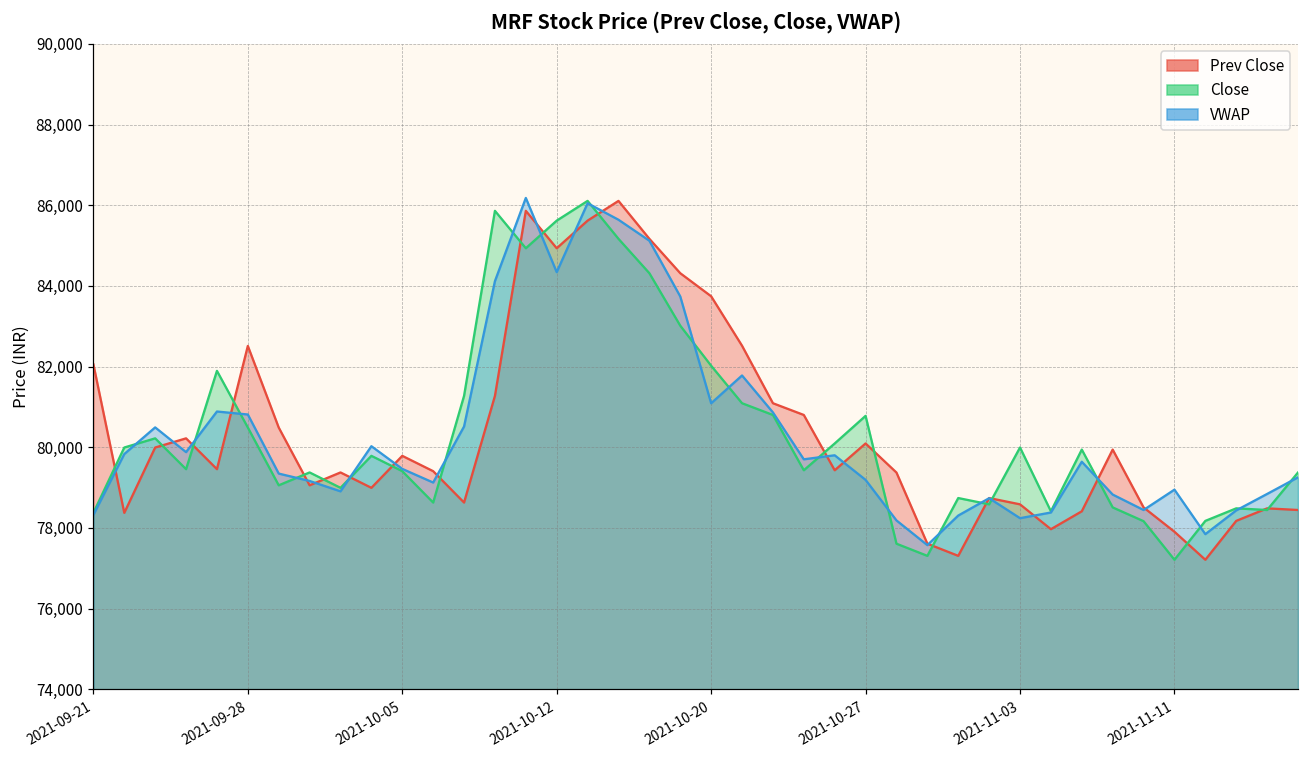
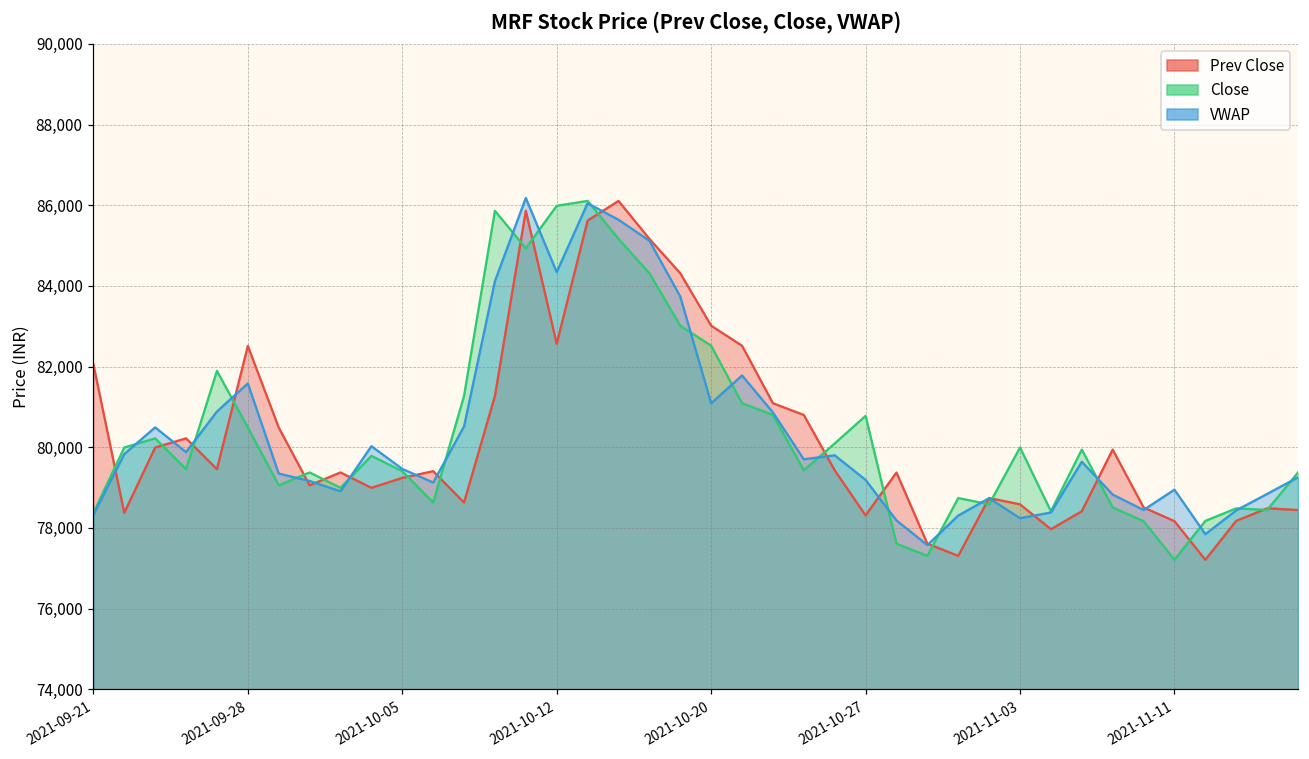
VWAP, 2021-09-28: 80,800 -> 81,600
Prev Close, 2021-10-05: 79,800 -> 79,200
Prev Close, 2021-10-12: 84,900 -> 82,600
Close, 2021-10-12: 85,600 -> 86,000
Prev Close, 2021-10-20: 83,700 -> 83,000
Close, 2021-10-20: 82,000 -> 82,500
Prev Close, 2021-10-27: 80,100 -> 78,300
Prev Close, 2021-11-11: 77,900 -> 78,200
